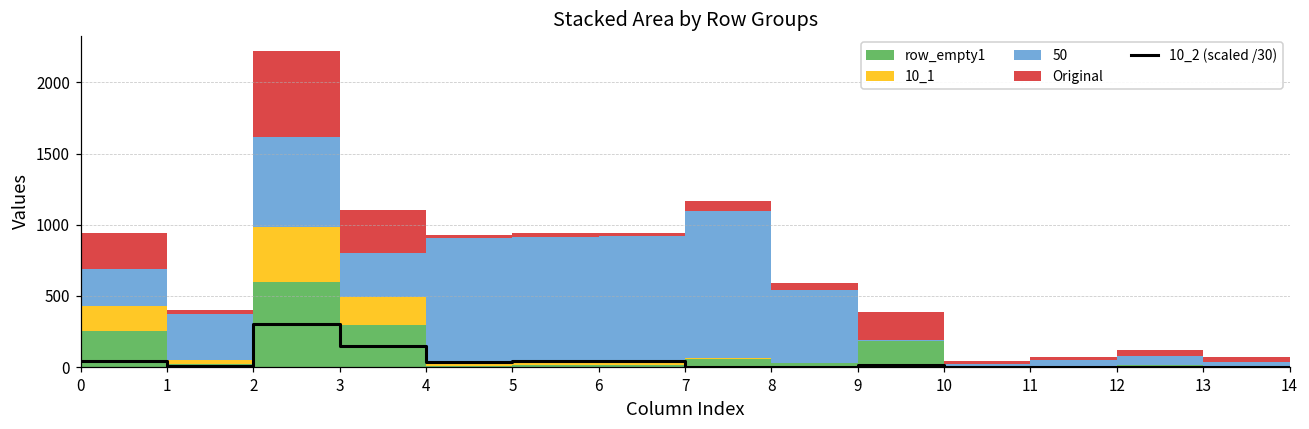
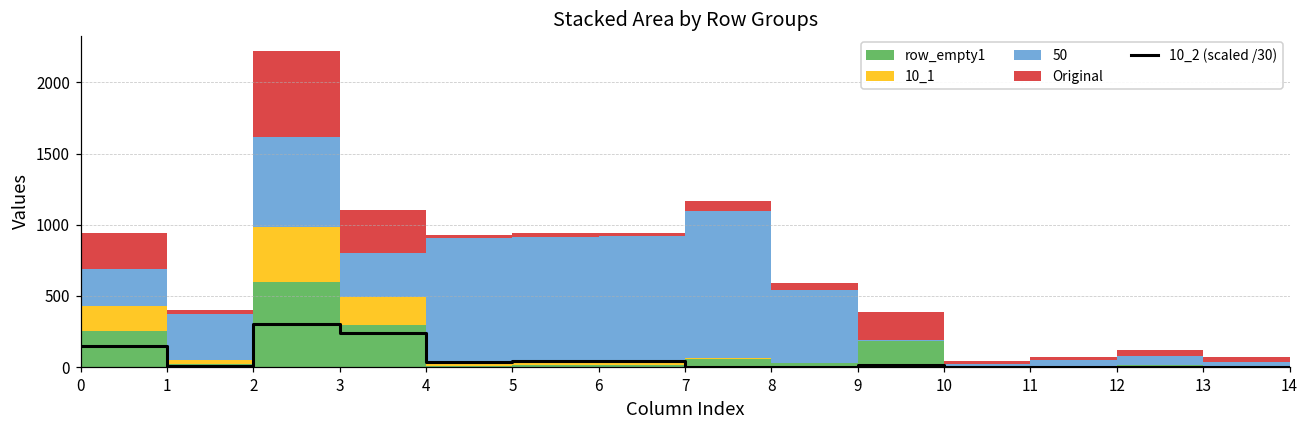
10_2 (scaled /30), 0: 40 -> 150
10_2 (scaled /30), 3: 150 -> 240
